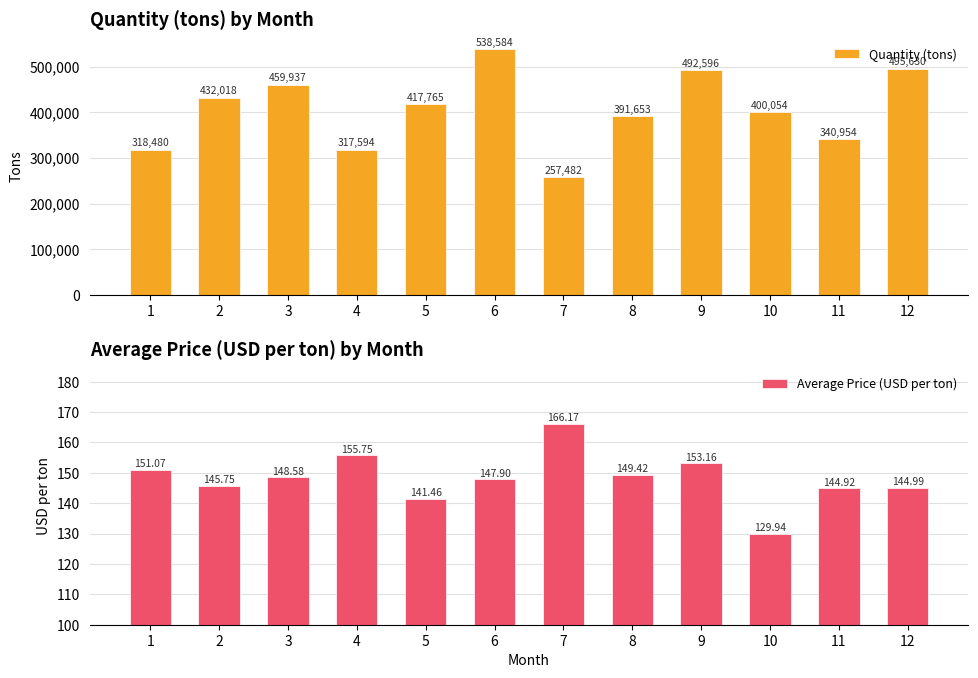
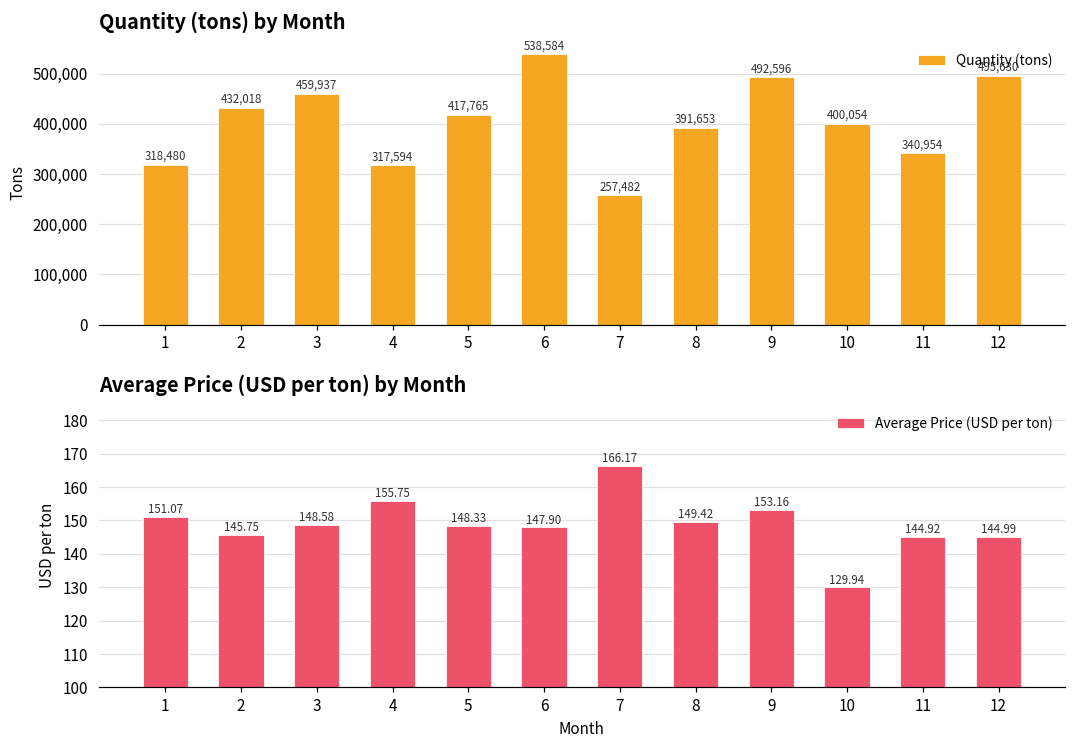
Average Price (USD per ton) by Month, 5: 141.46 -> 148.33
